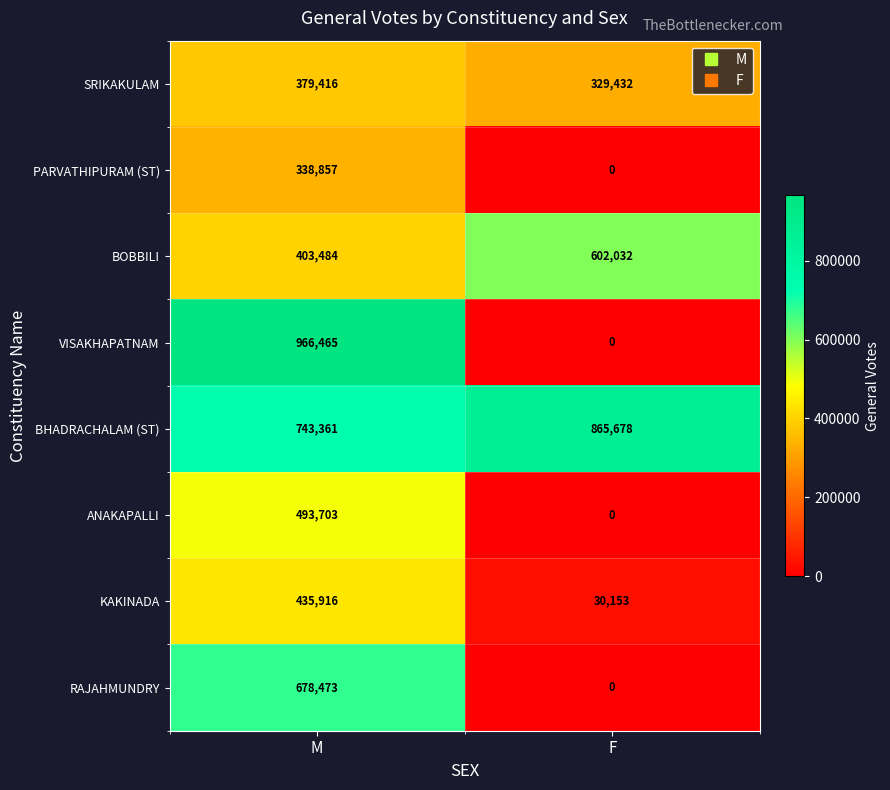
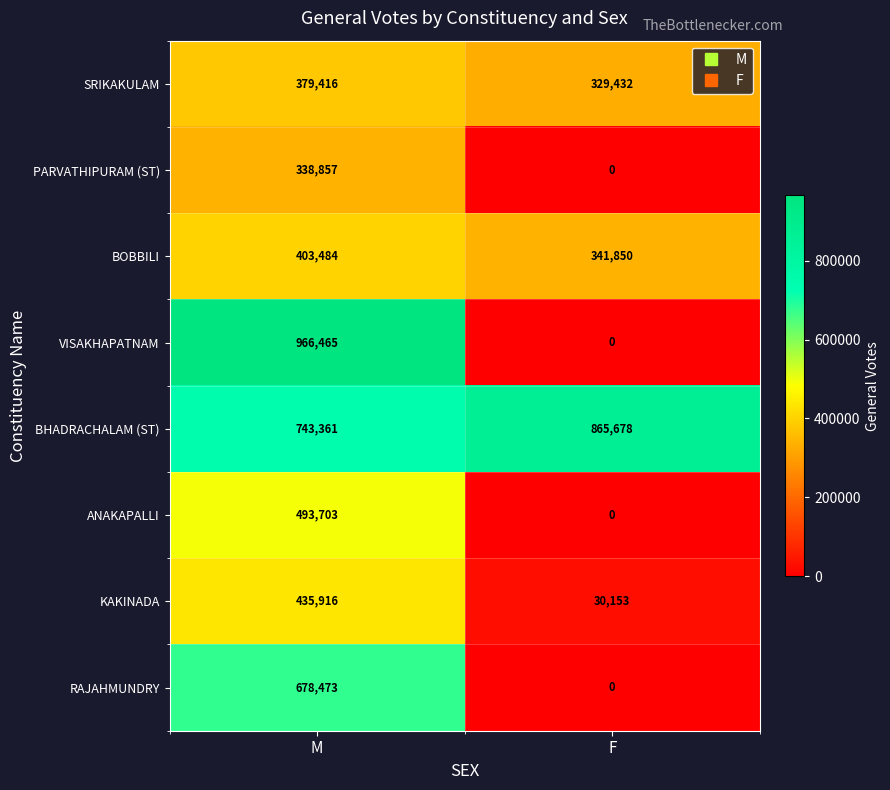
BOBBILI, F: 602,032 -> 341,850
